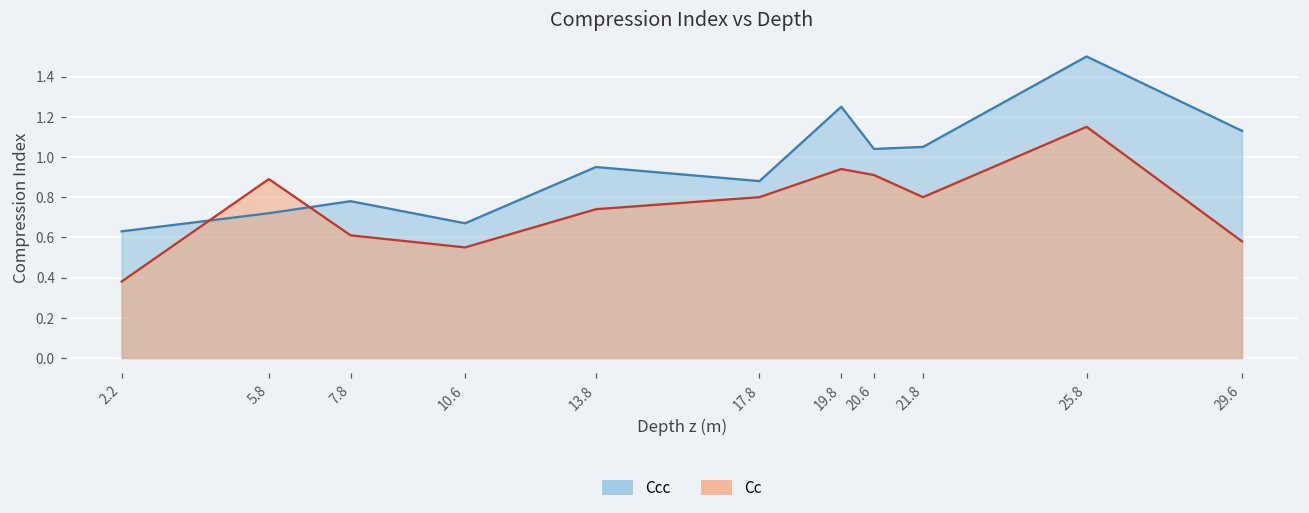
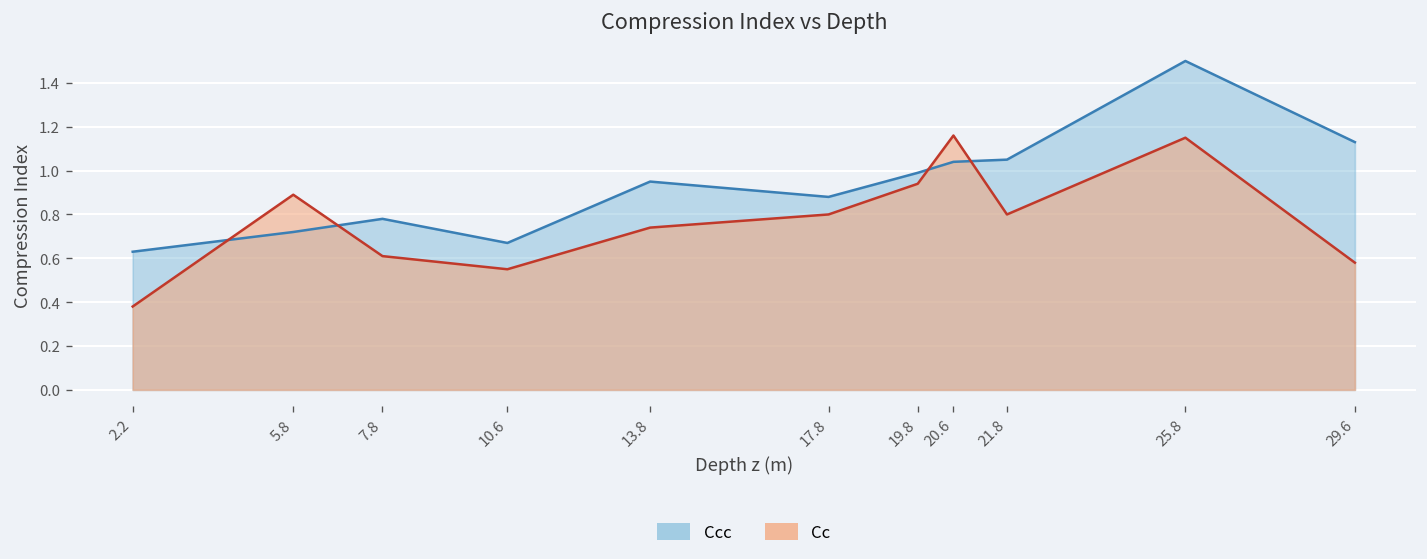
Ccc, 19.8: 1.25 -> 0.99
Cc, 20.6: 0.91 -> 1.16
